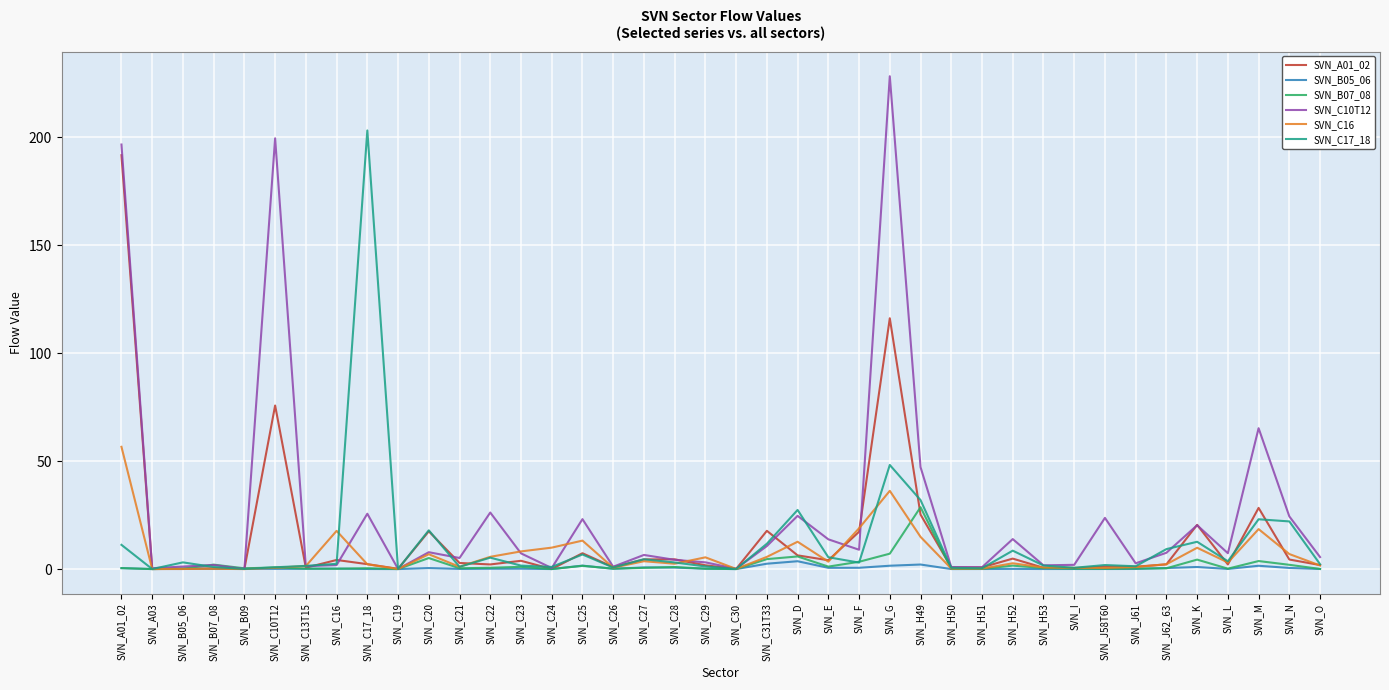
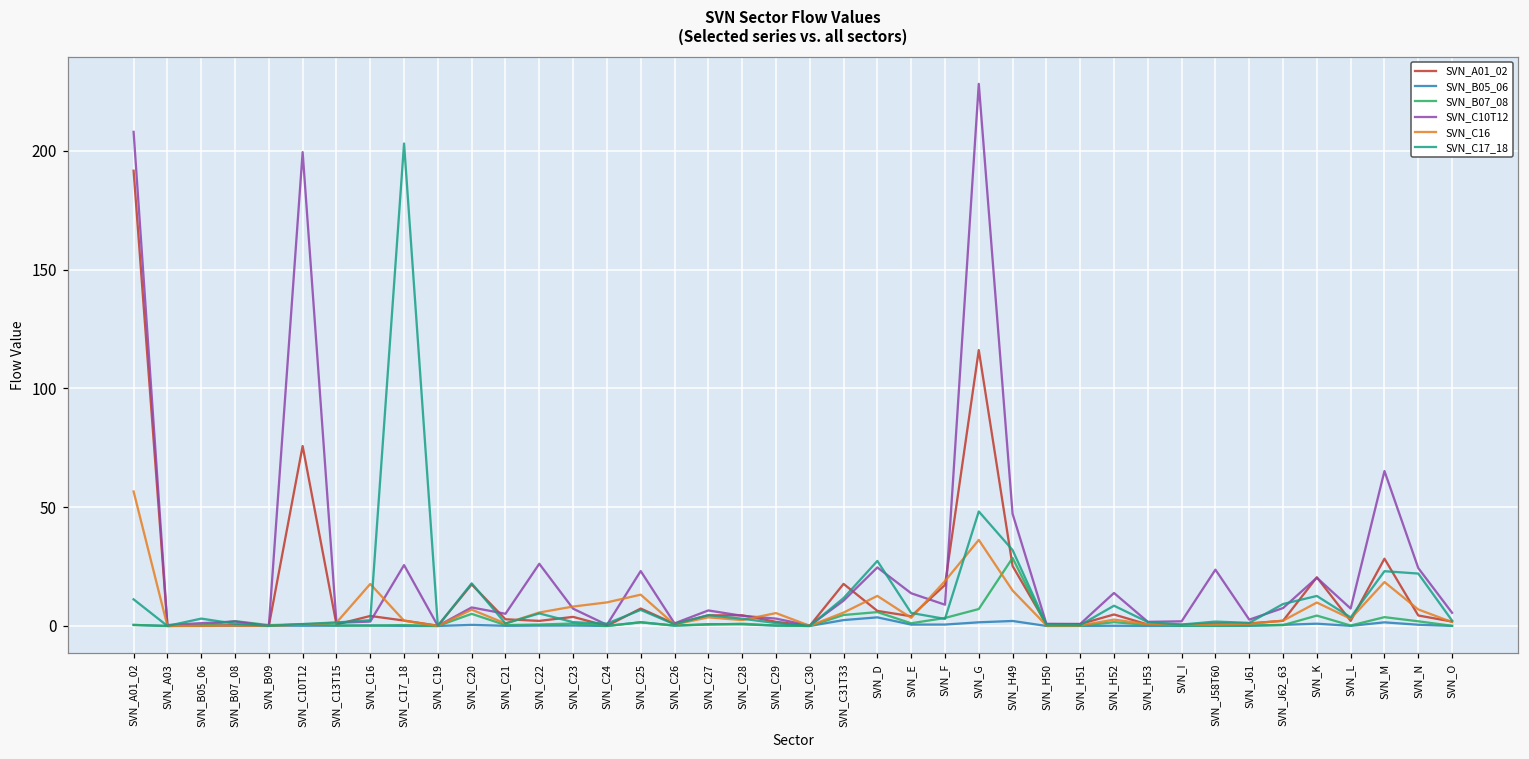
SVN_C10T12, SVN_A01_02: 197 -> 208
